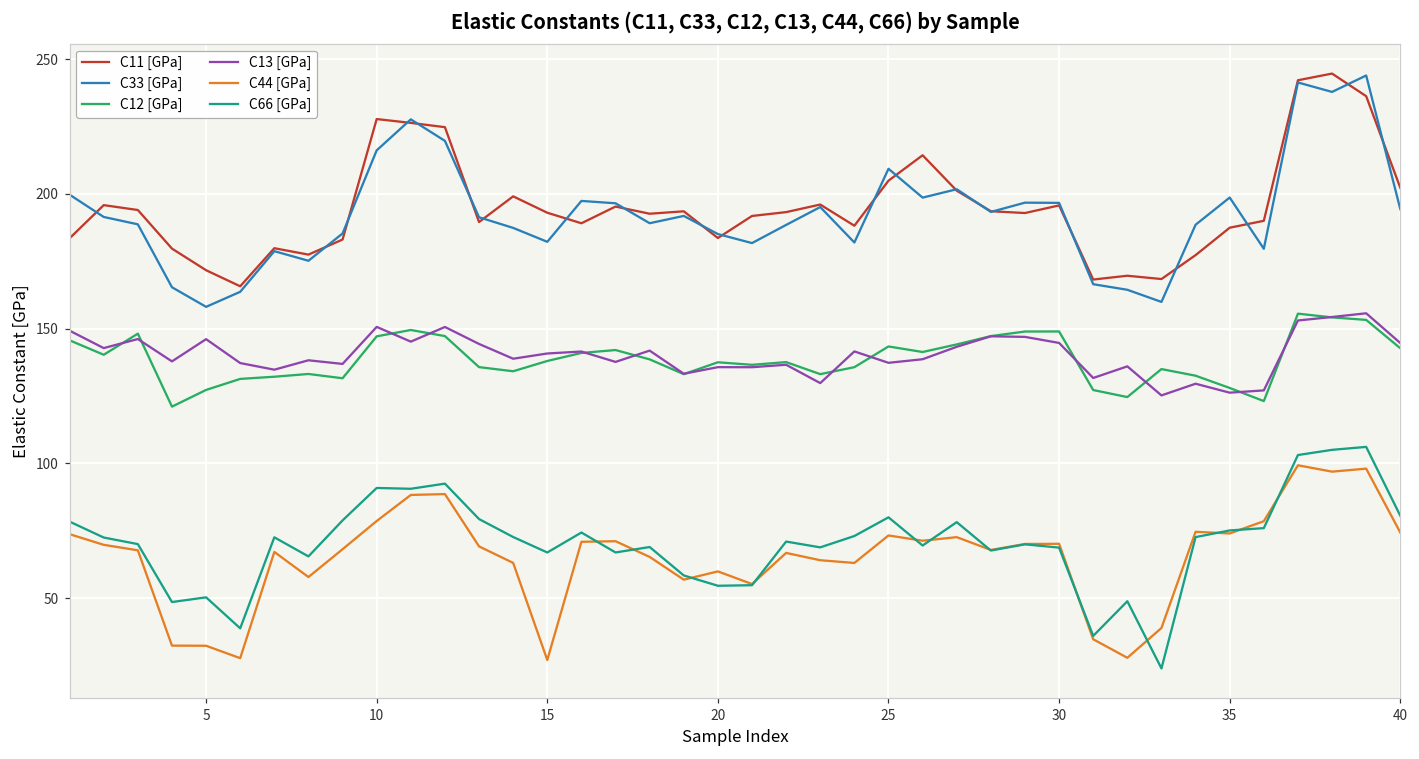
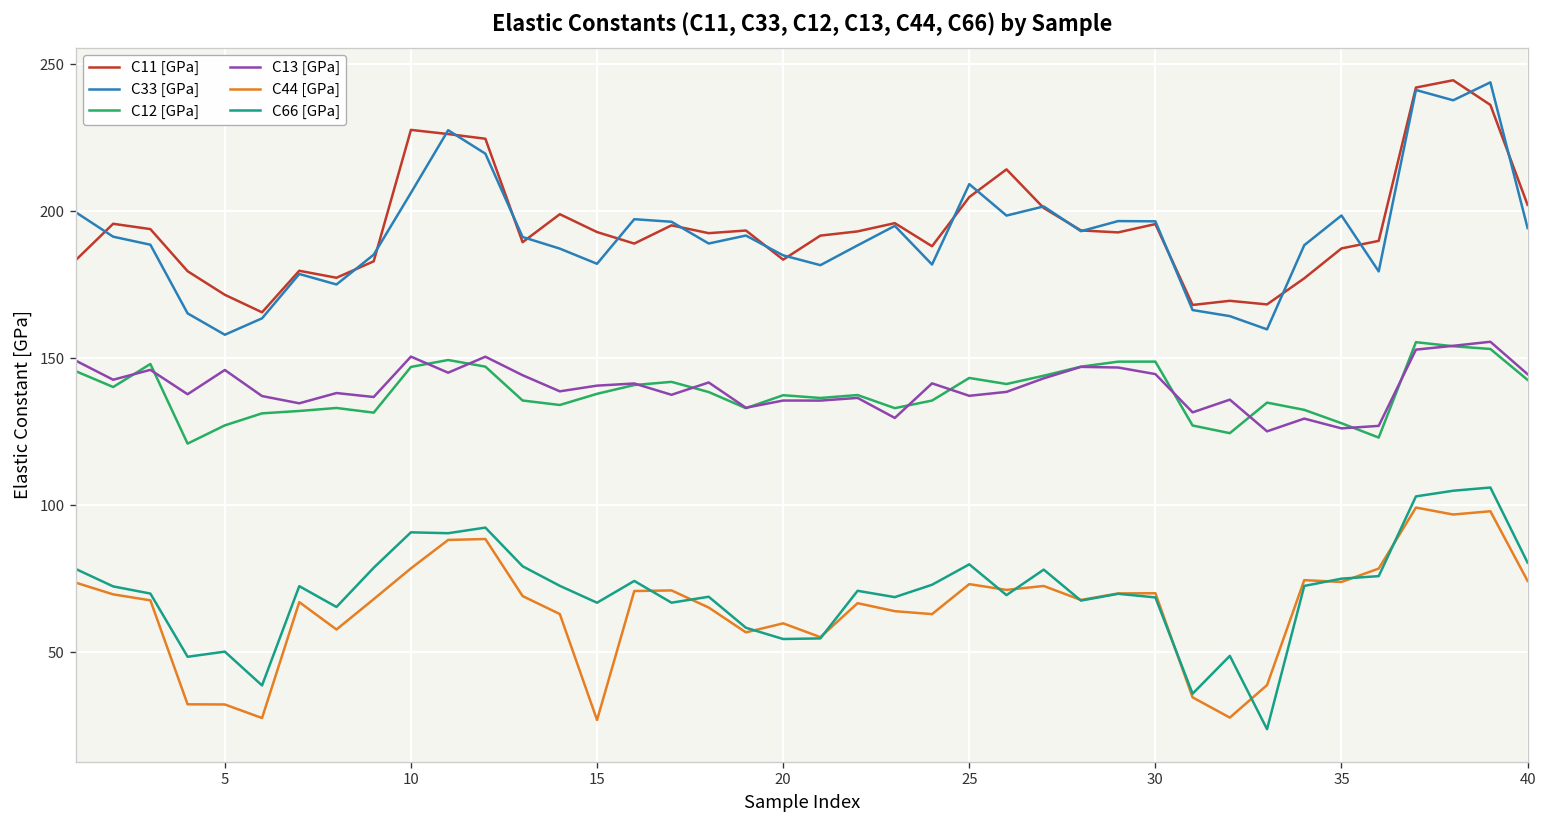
C33 [GPa], 10: 216 -> 206
